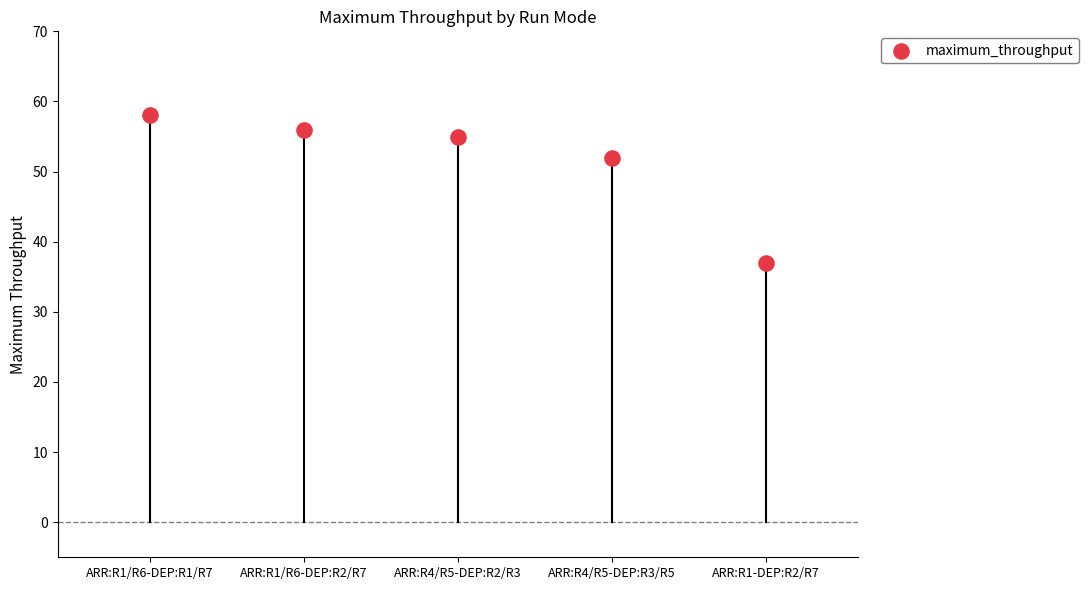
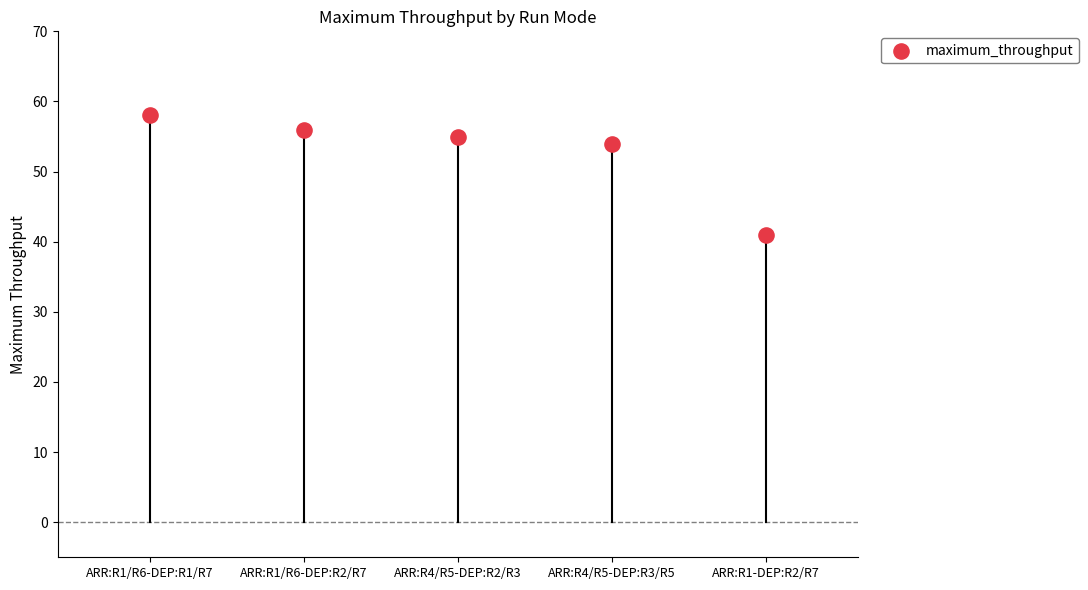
maximum_throughput, ARR:R4/R5-DEP:R3/R5: 52 -> 54
maximum_throughput, ARR:R1-DEP:R2/R7: 37 -> 41
